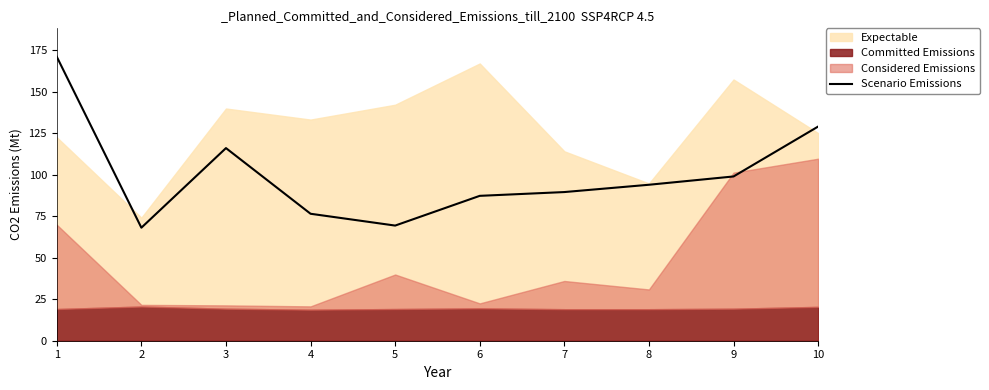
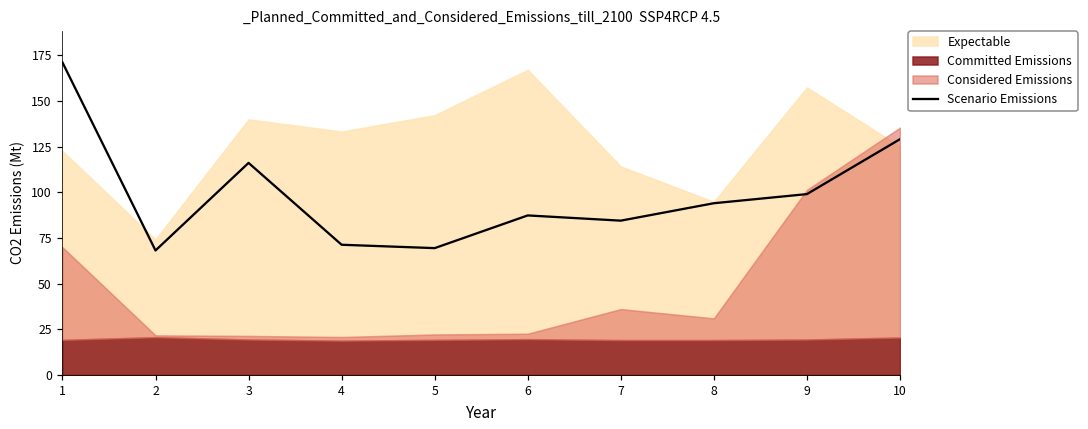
Scenario Emissions, 4: 77 -> 71
Considered Emissions, 5: 21 -> 3
Scenario Emissions, 7: 90 -> 84
Considered Emissions, 10: 89 -> 115
